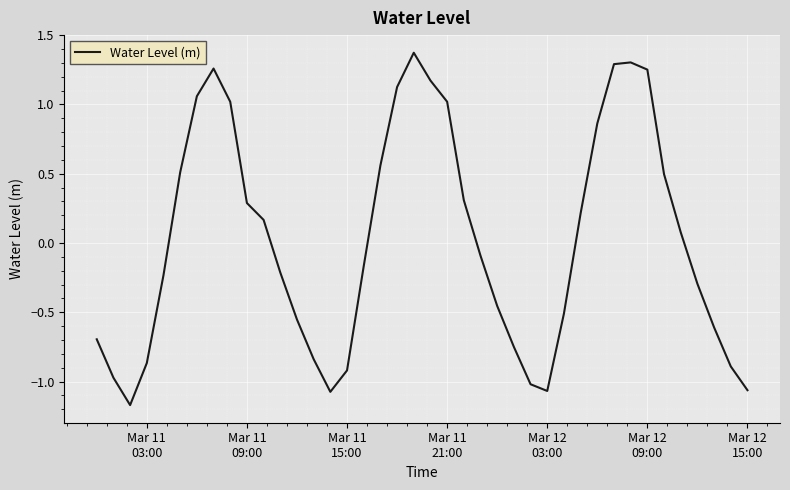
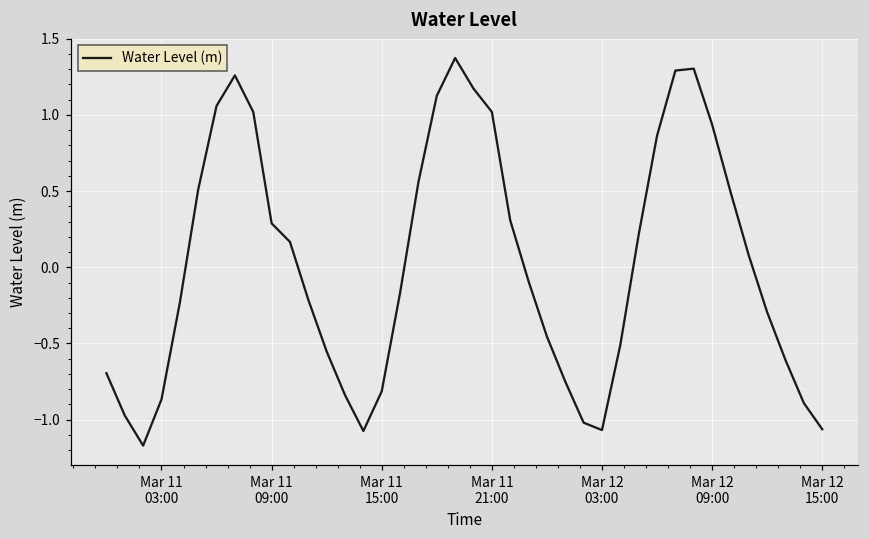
Mar 11 15:00: -0.92 -> -0.81
Mar 12 09:00: 1.25 -> 0.94
